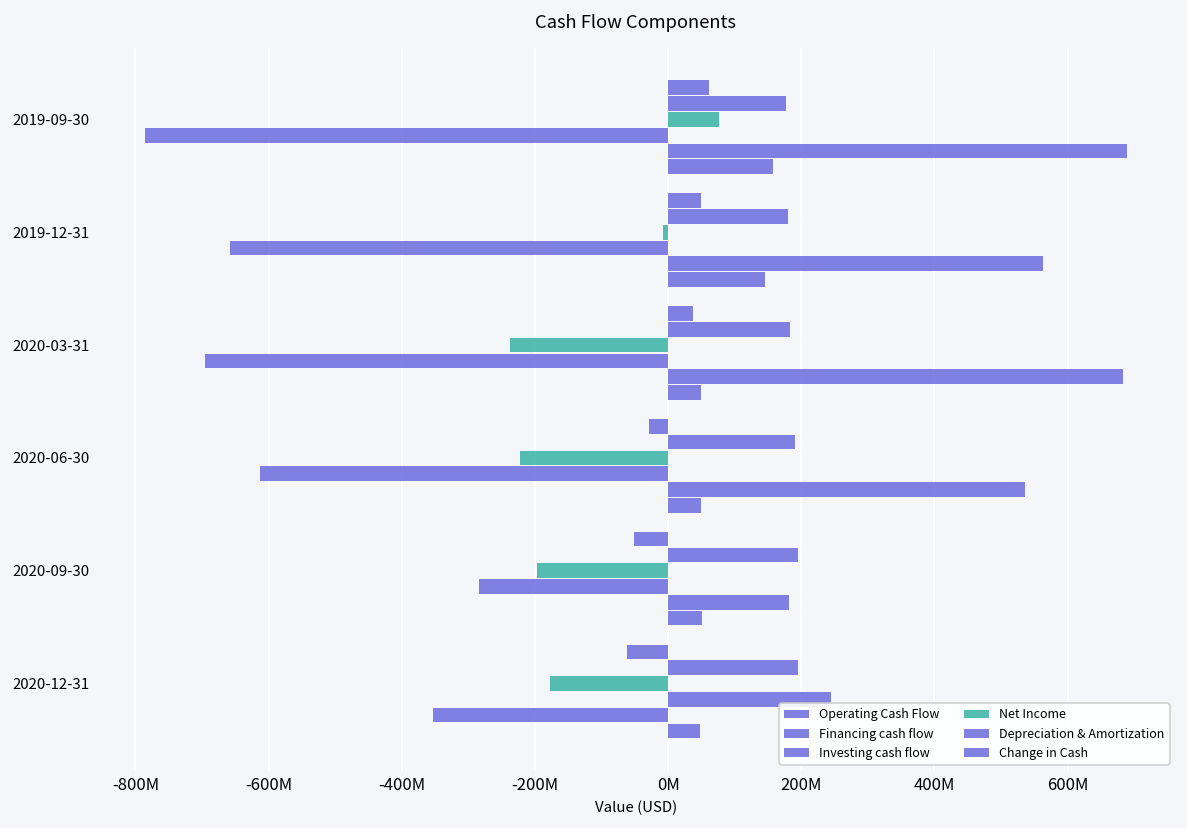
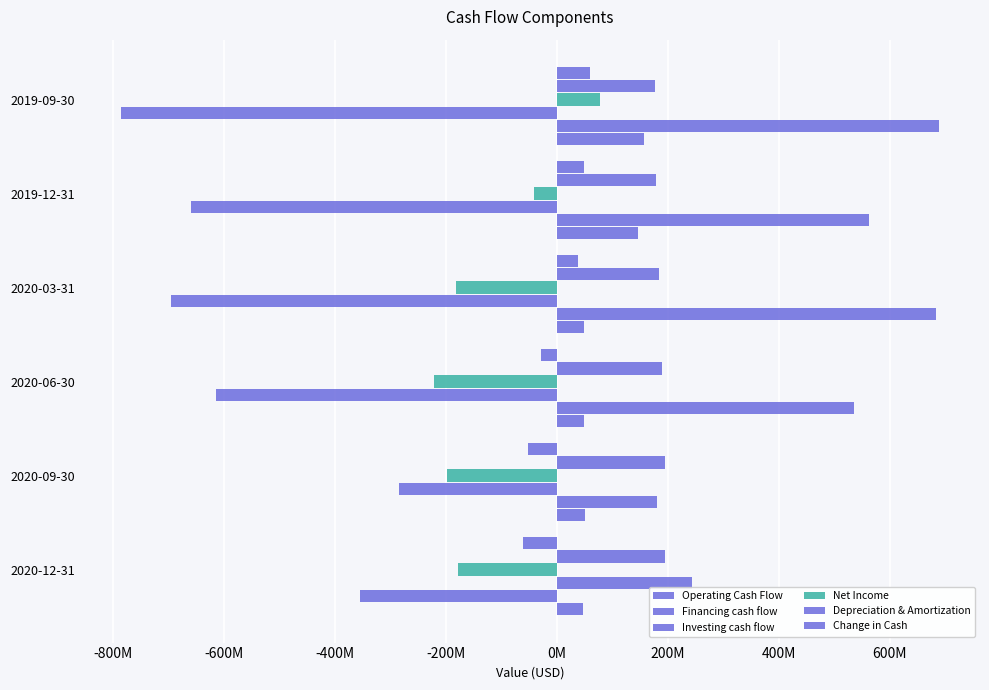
Net Income, 2019-12-31: -10000000 -> -40000000
Net Income, 2020-03-31: -240000000 -> -180000000
